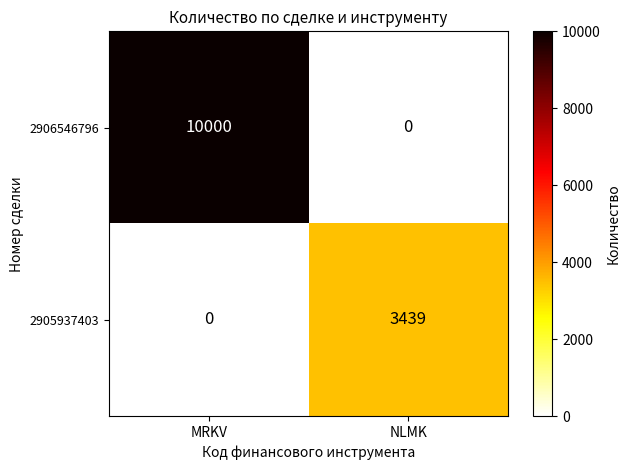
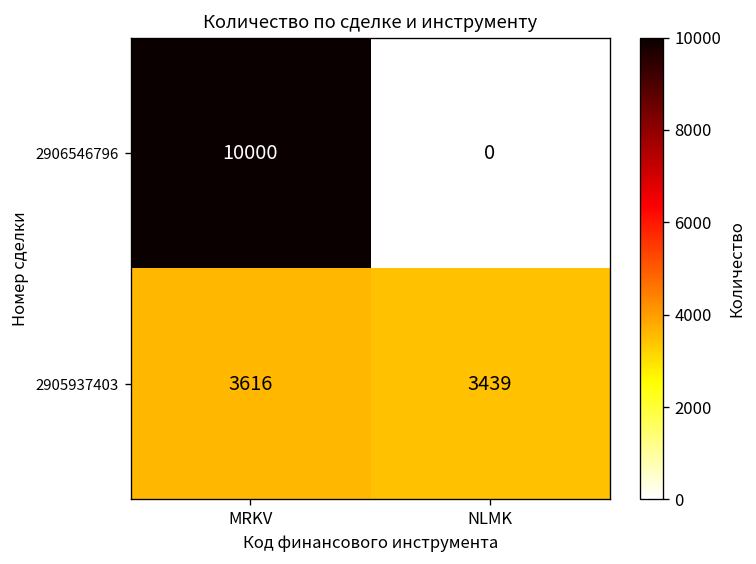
2905937403, MRKV: 0 -> 3616
